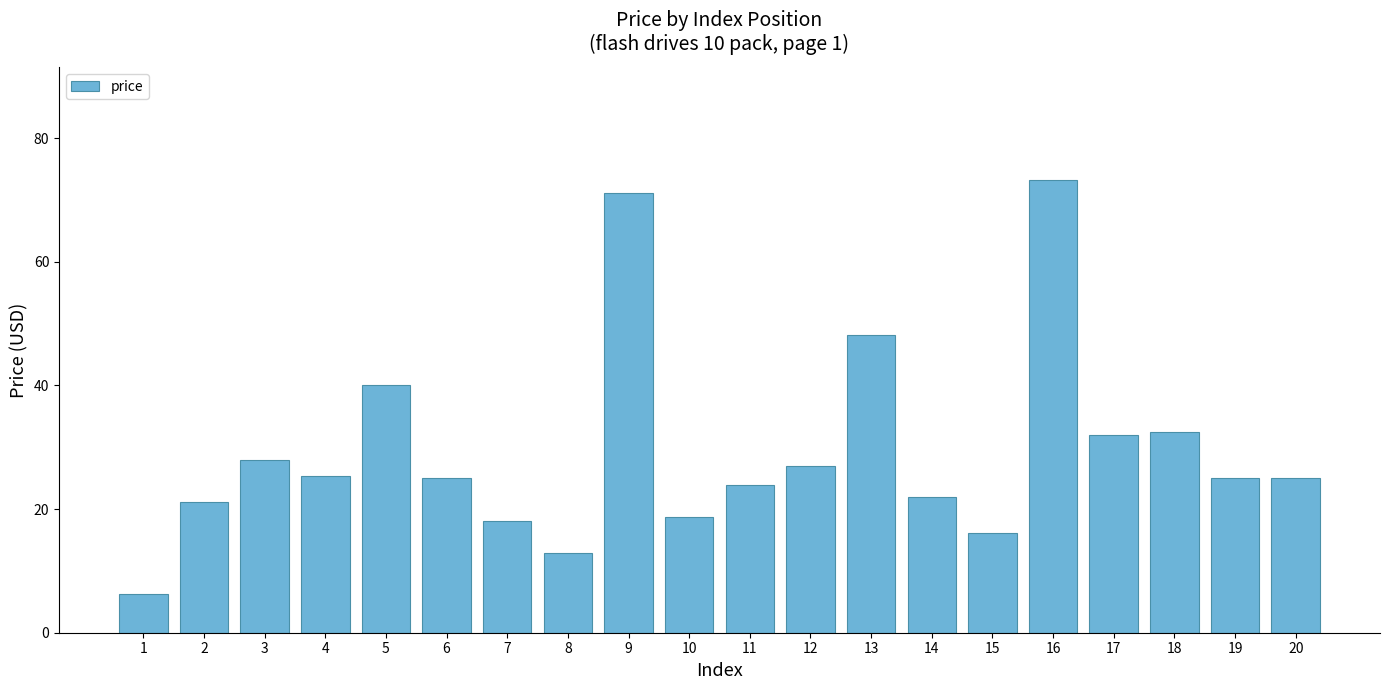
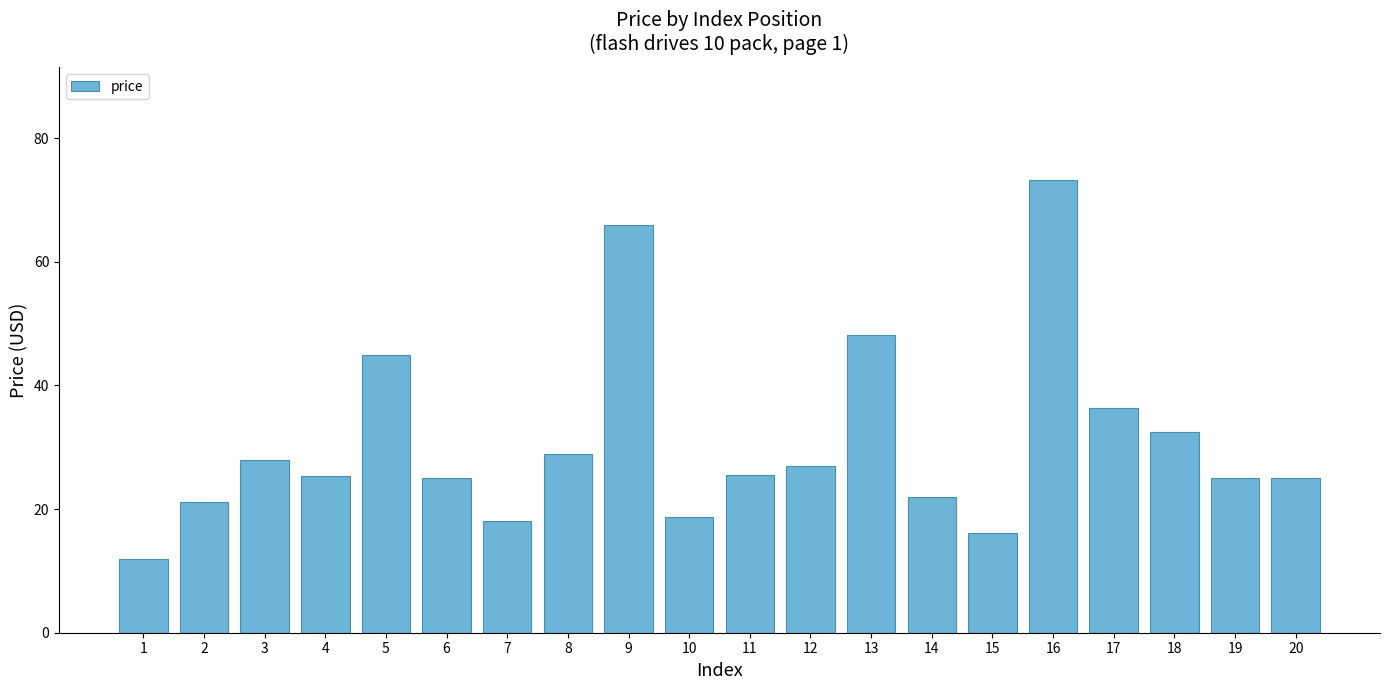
1: 6 -> 12
5: 40 -> 45
8: 13 -> 29
9: 71 -> 66
11: 24 -> 26
17: 32 -> 36
